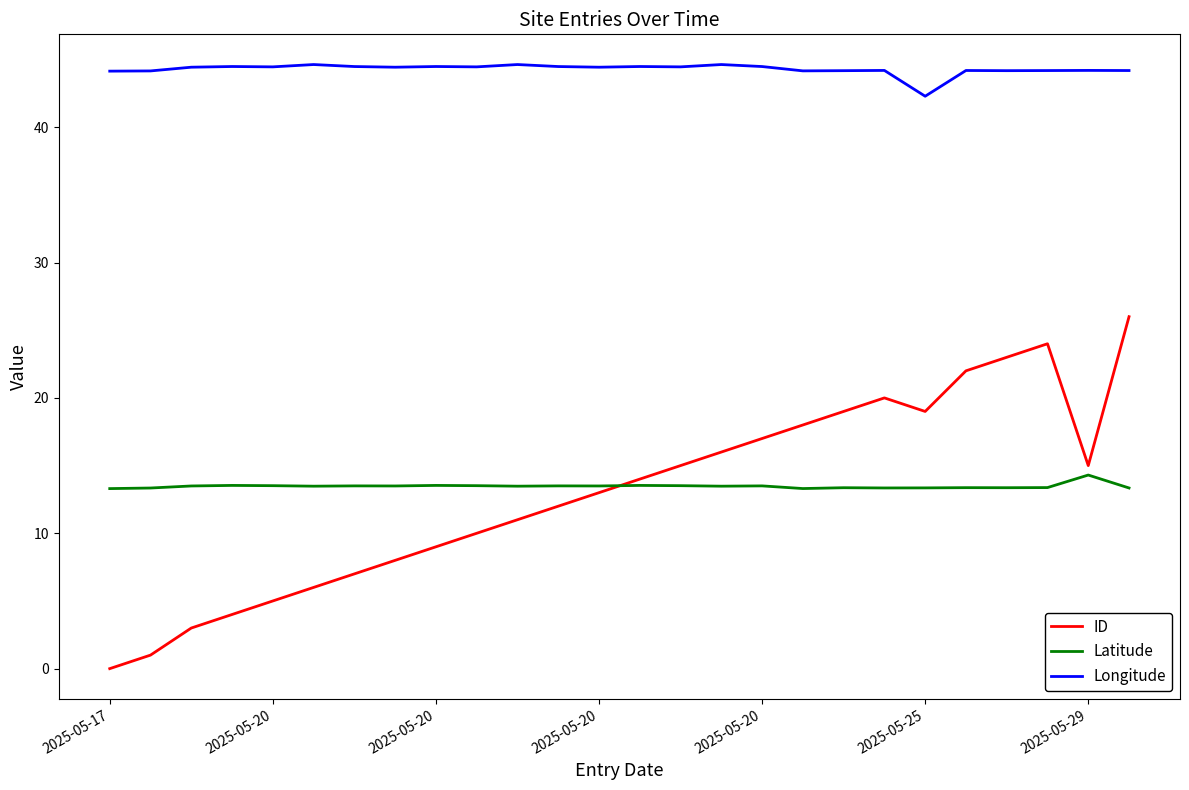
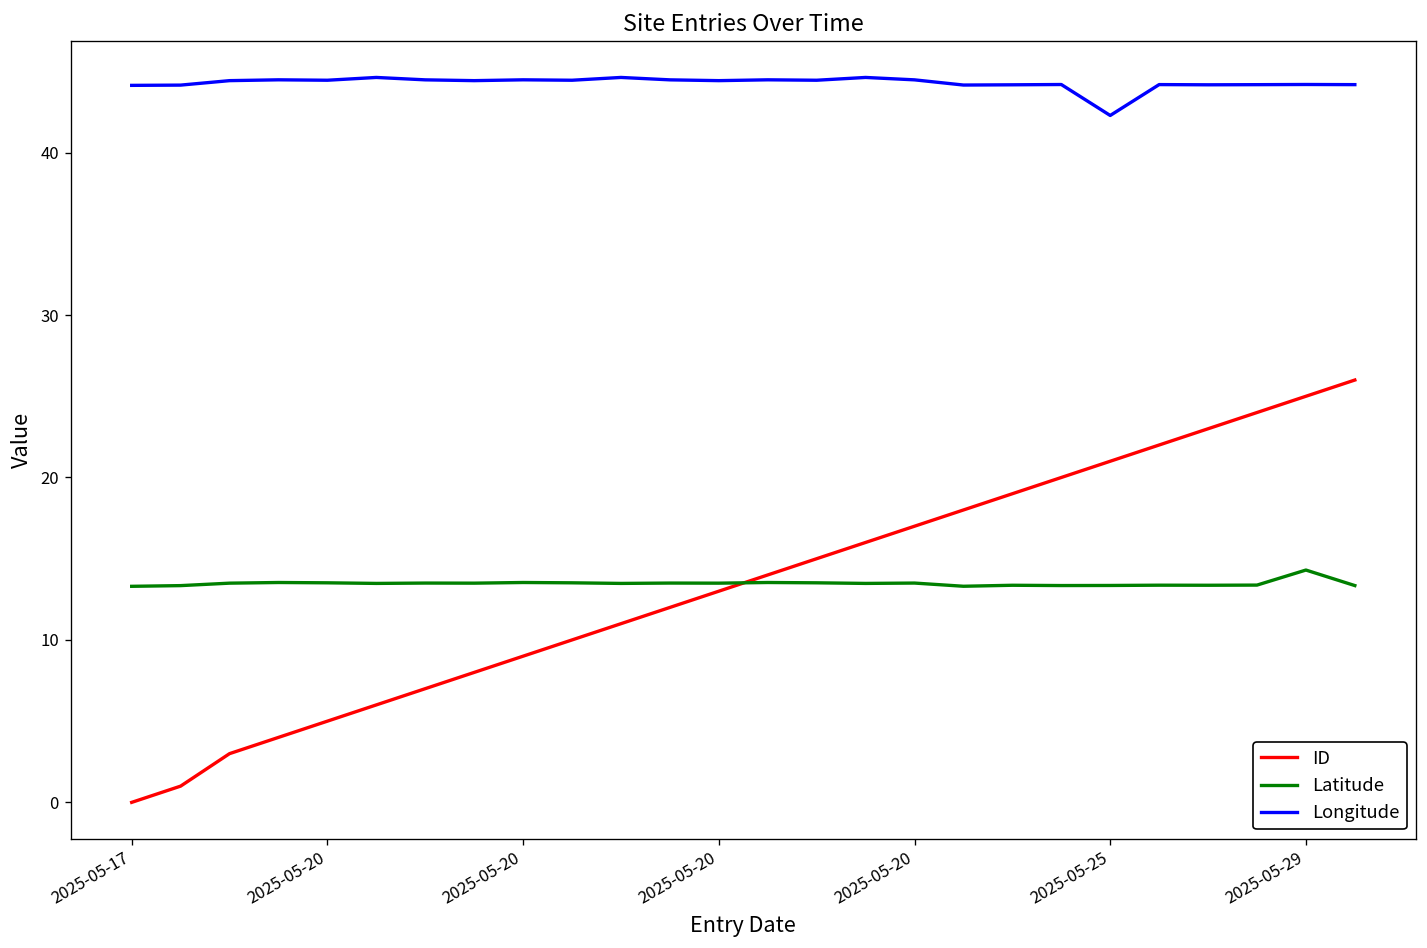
ID, 2025-05-25: 19 -> 21
ID, 2025-05-29: 15 -> 25
